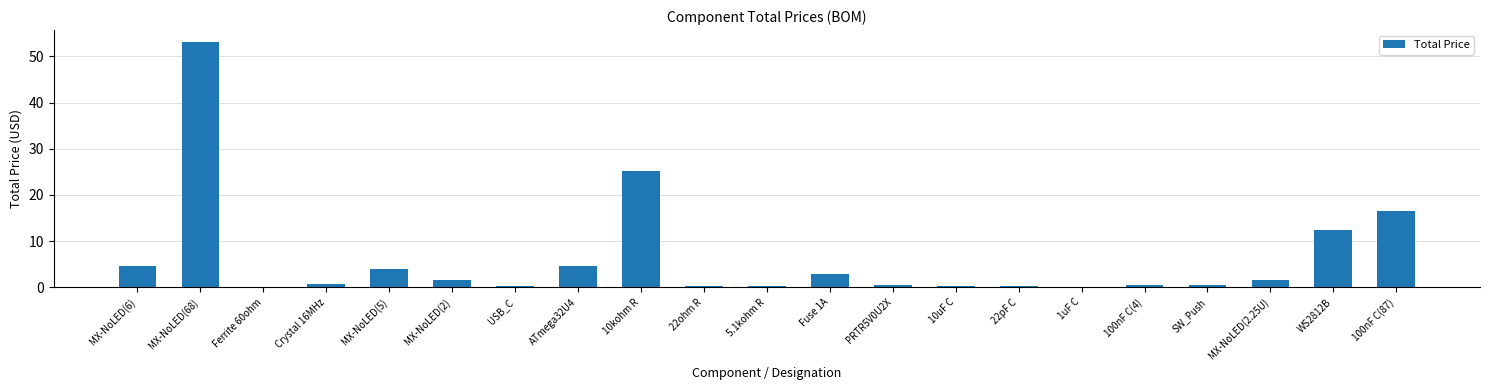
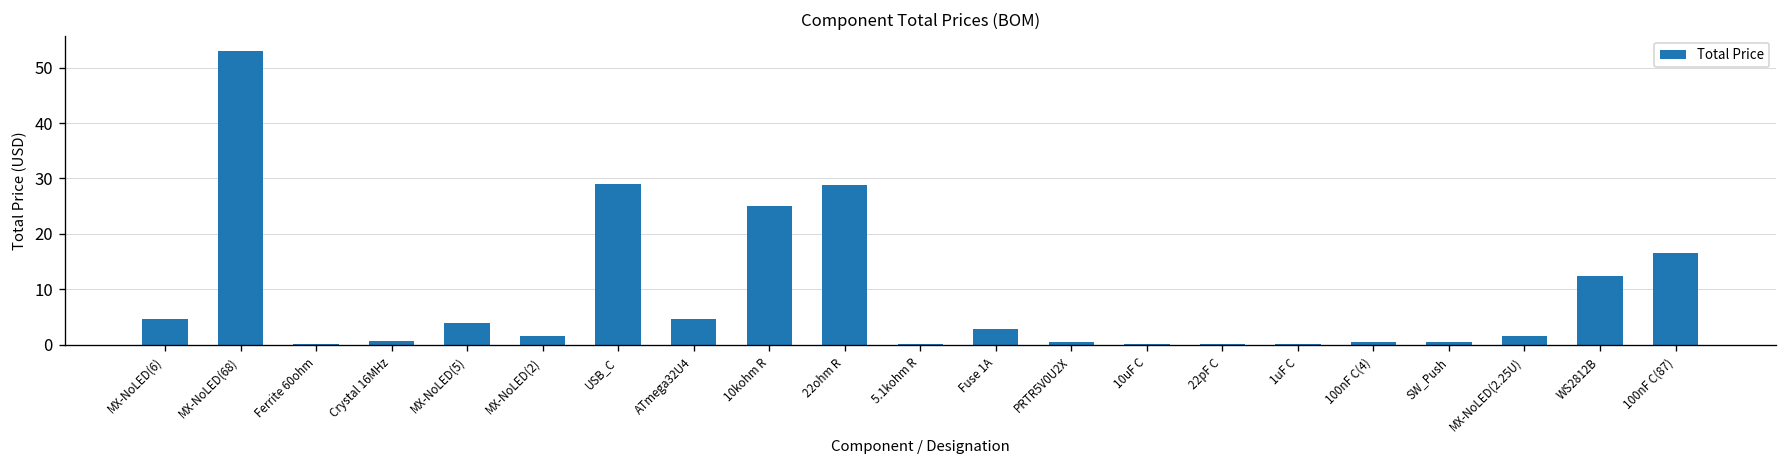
USB_C: 0 -> 29
22ohm R: 0 -> 29
